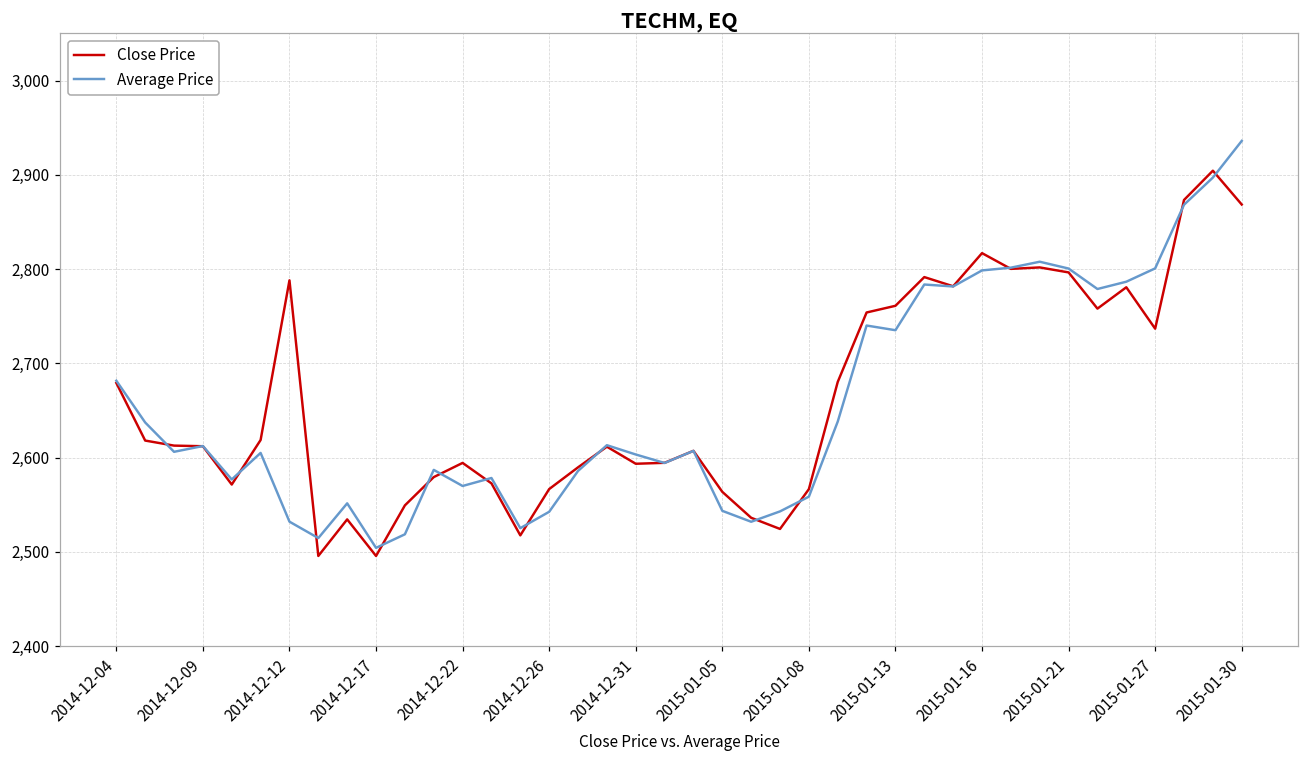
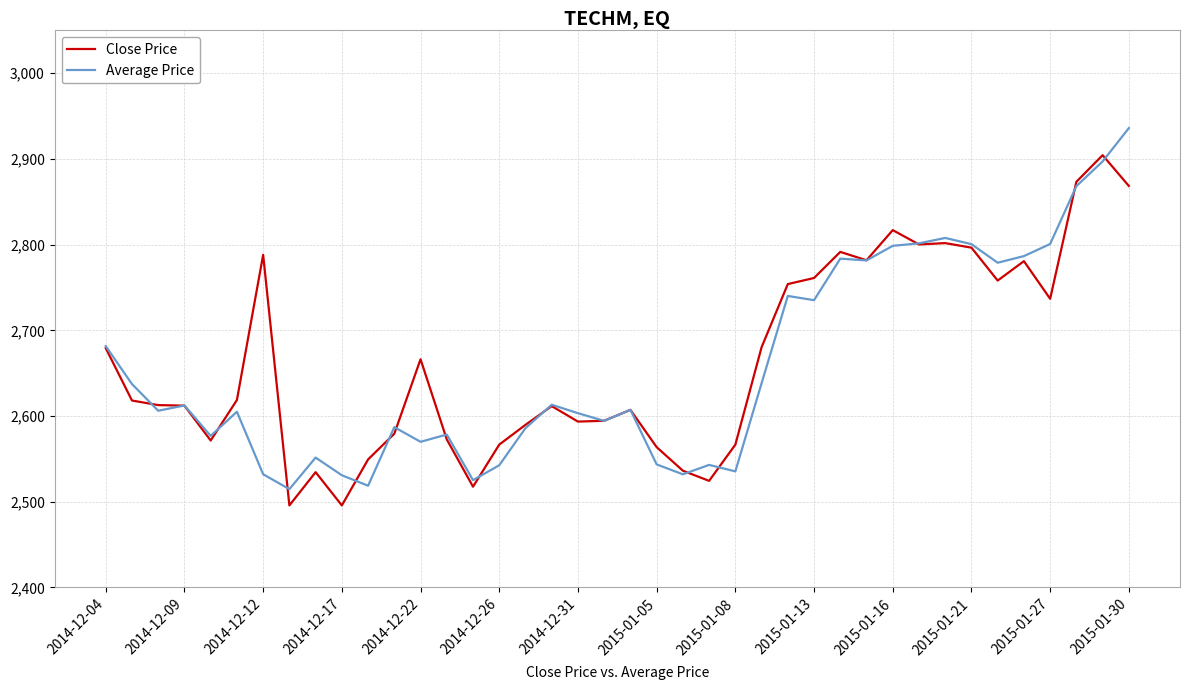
Average Price, 2014-12-17: 2,500 -> 2,530
Close Price, 2014-12-22: 2,590 -> 2,670
Average Price, 2015-01-08: 2,560 -> 2,540
